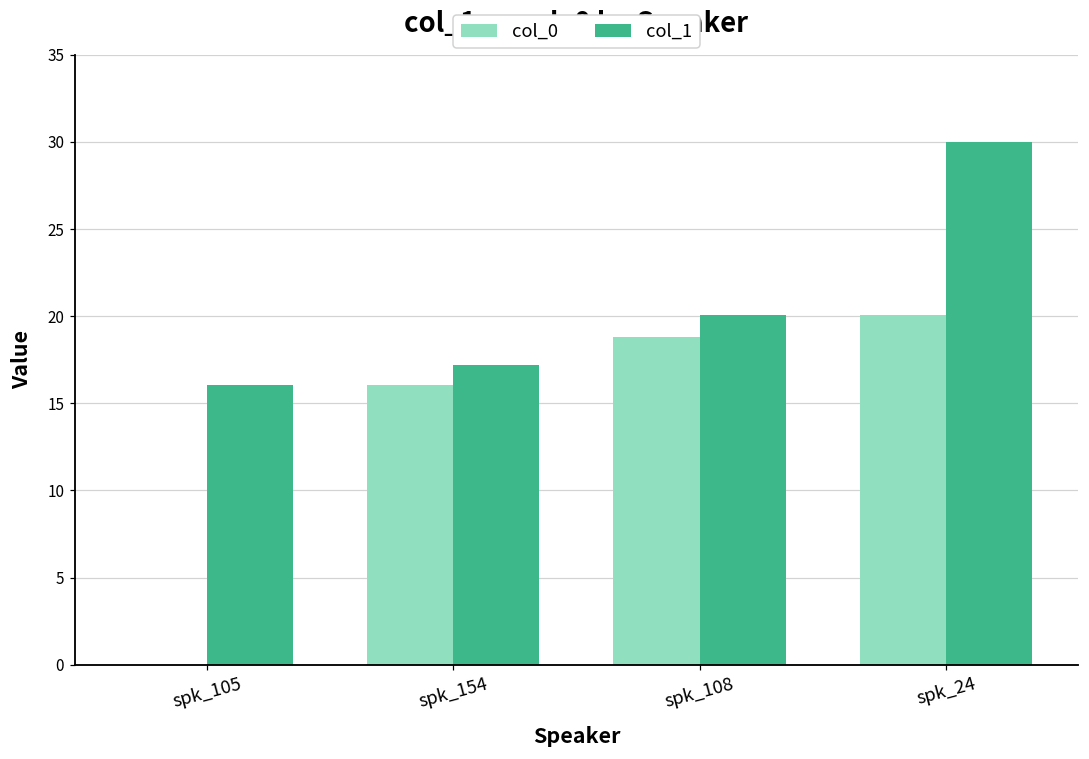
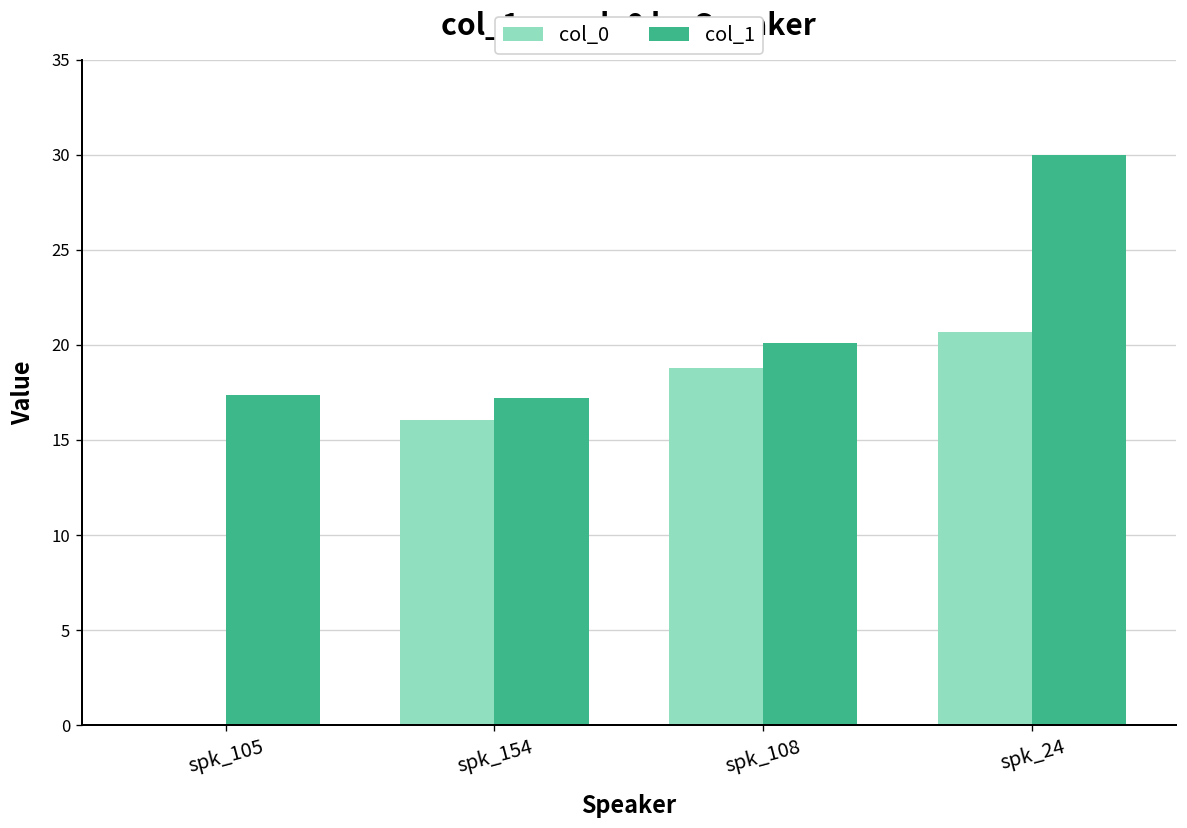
col_1, spk_105: 16.1 -> 17.4
col_0, spk_24: 20.1 -> 20.7
